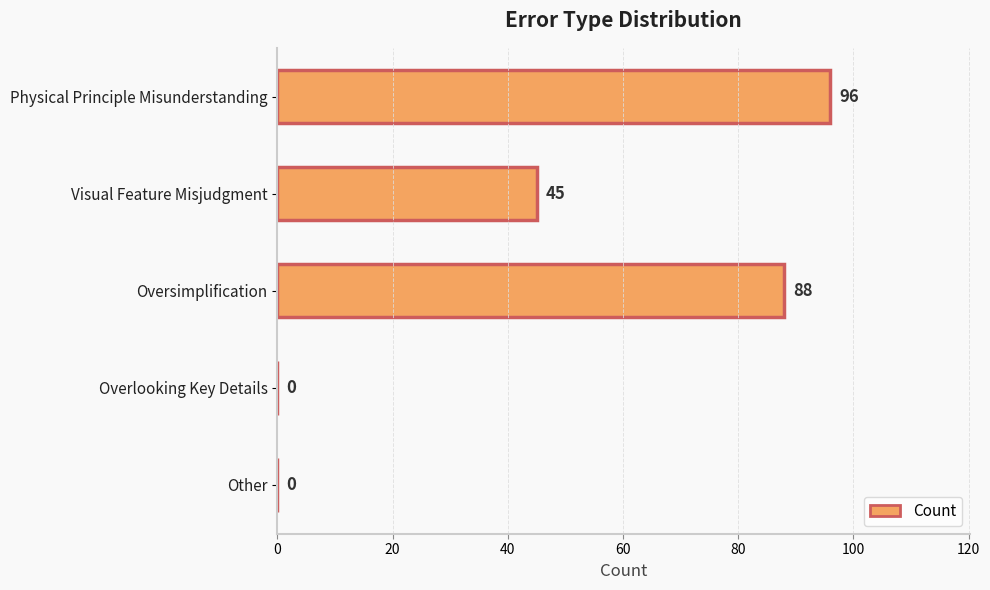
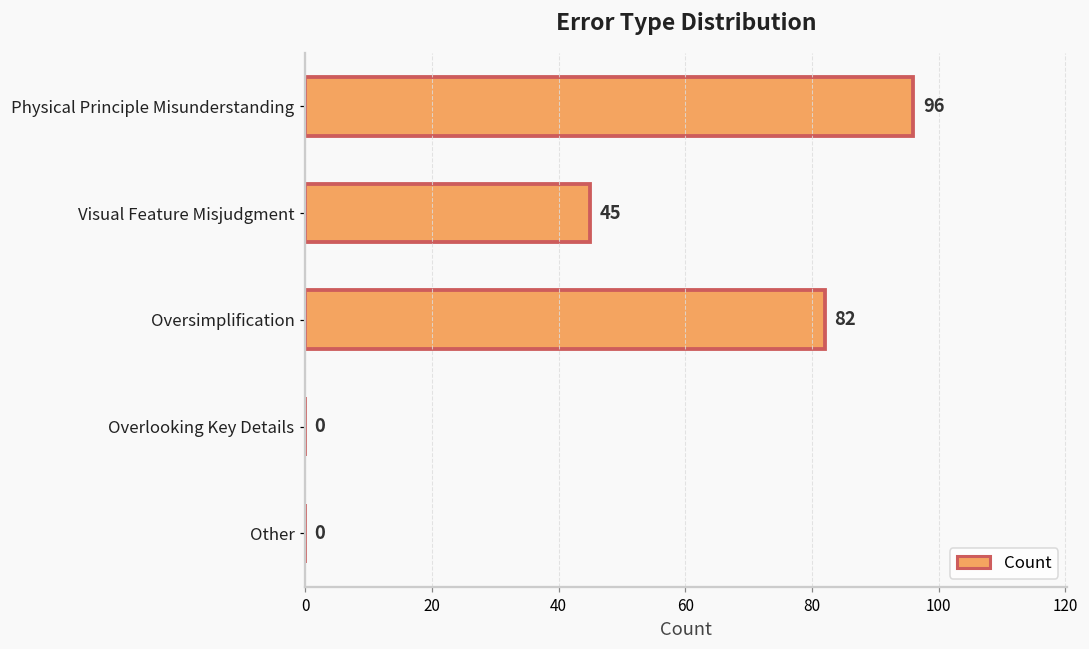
Oversimplification: 88 -> 82
